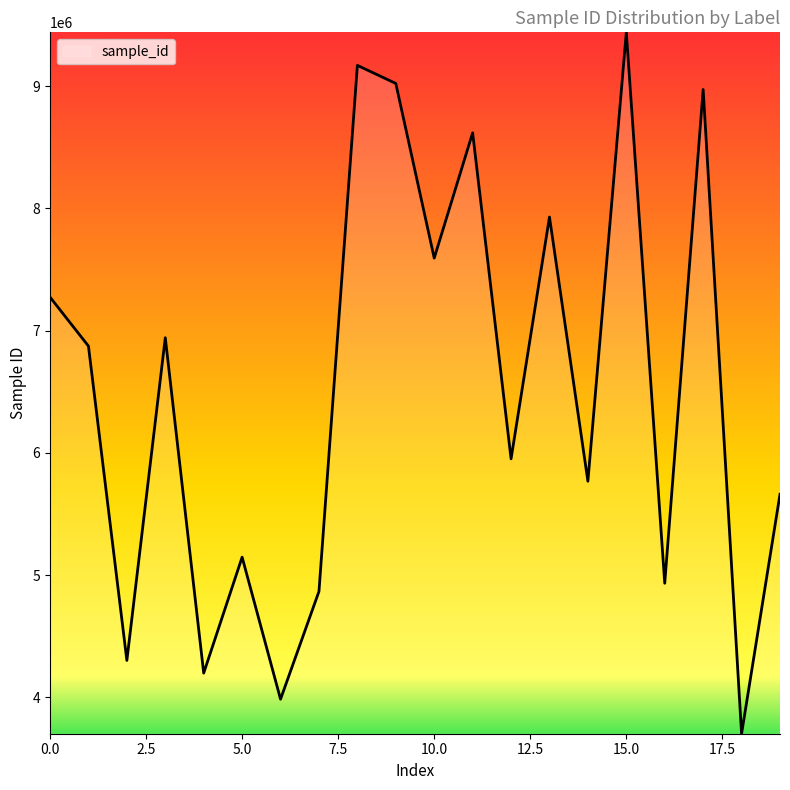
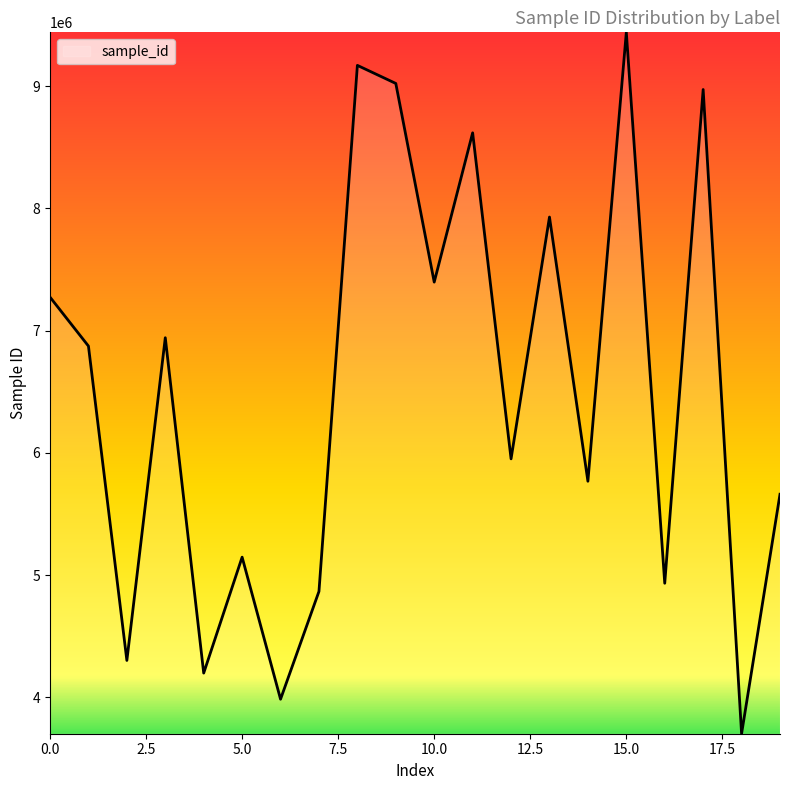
10.0: 7590000 -> 7400000
